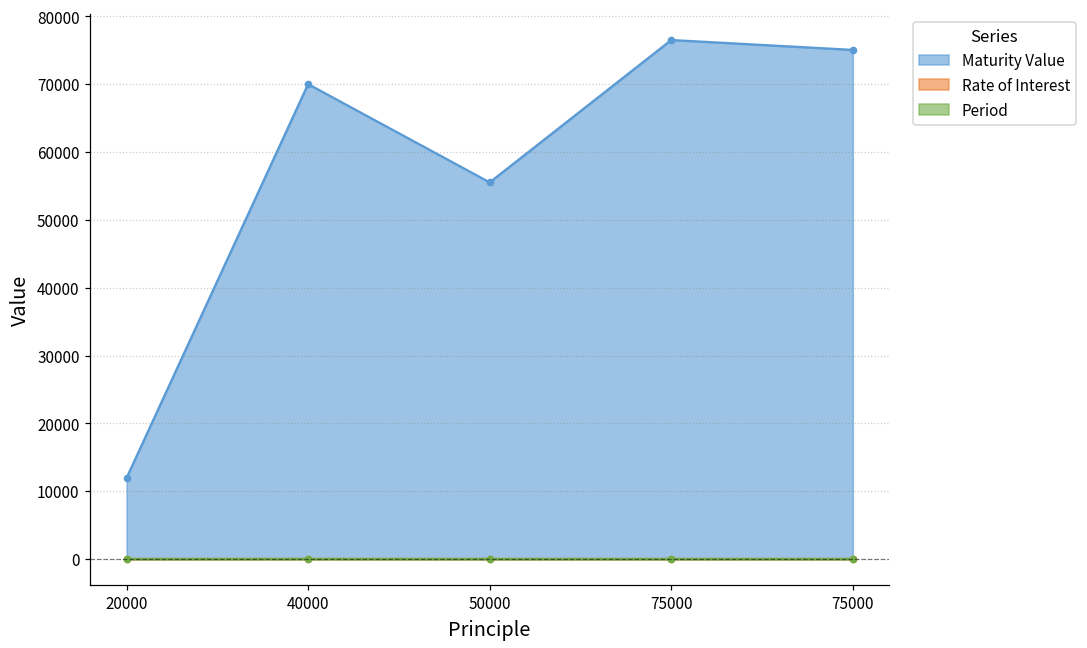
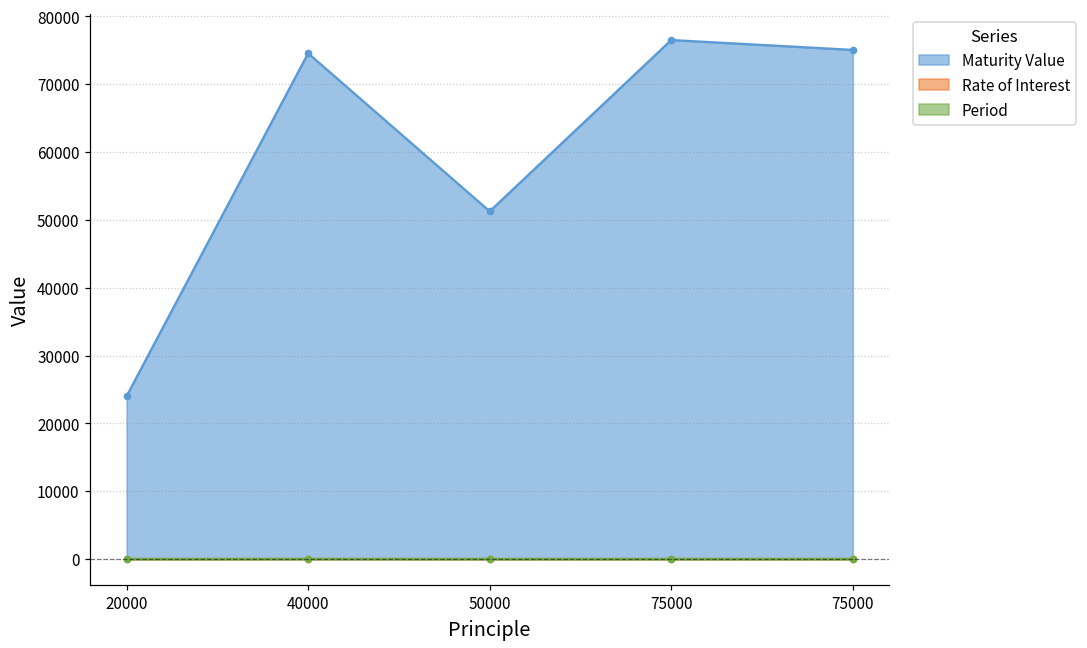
Maturity Value, 20000: 12000 -> 24000
Maturity Value, 40000: 70000 -> 75000
Maturity Value, 50000: 56000 -> 51000
